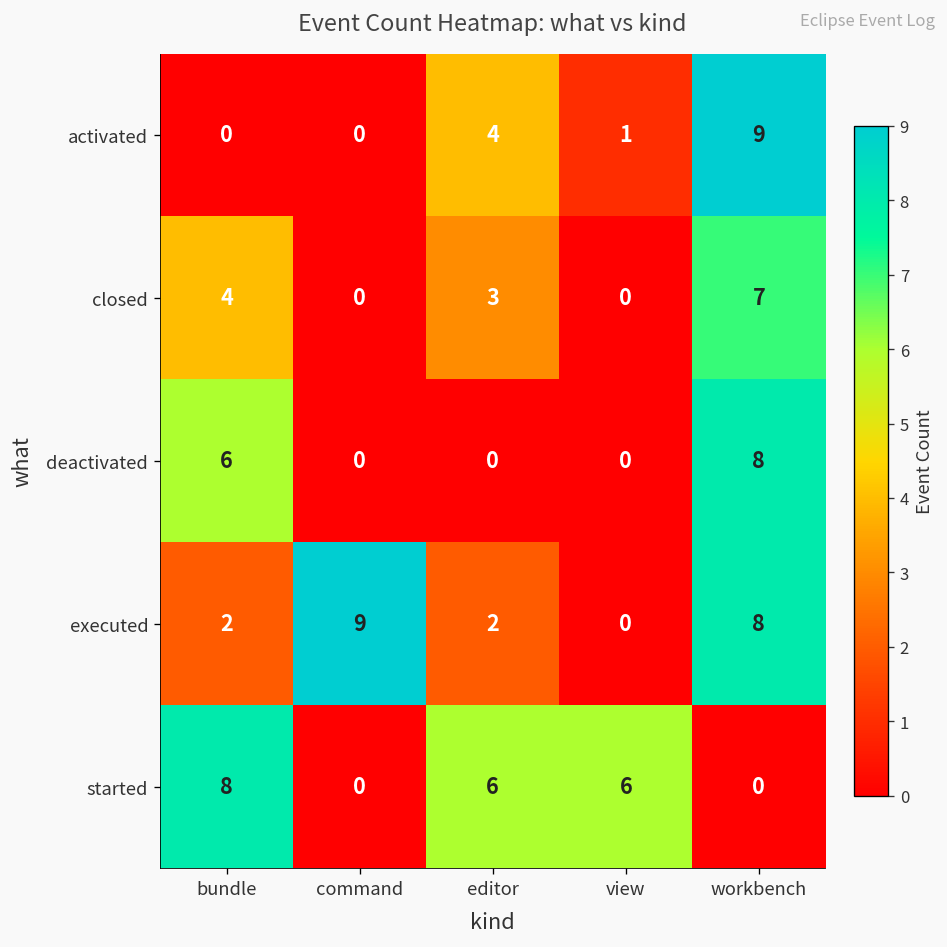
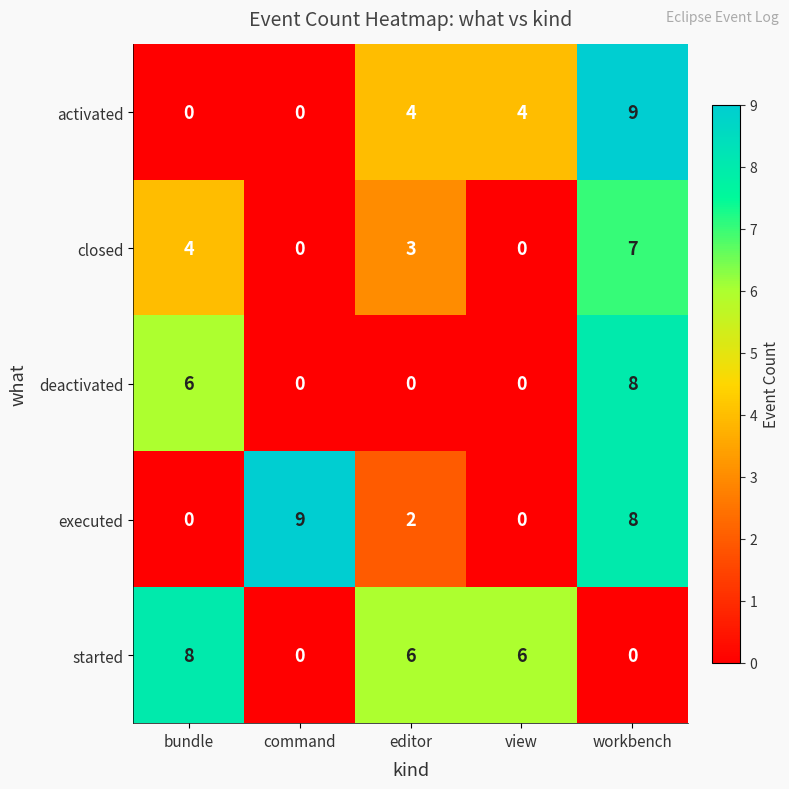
activated, view: 1 -> 4
executed, bundle: 2 -> 0
